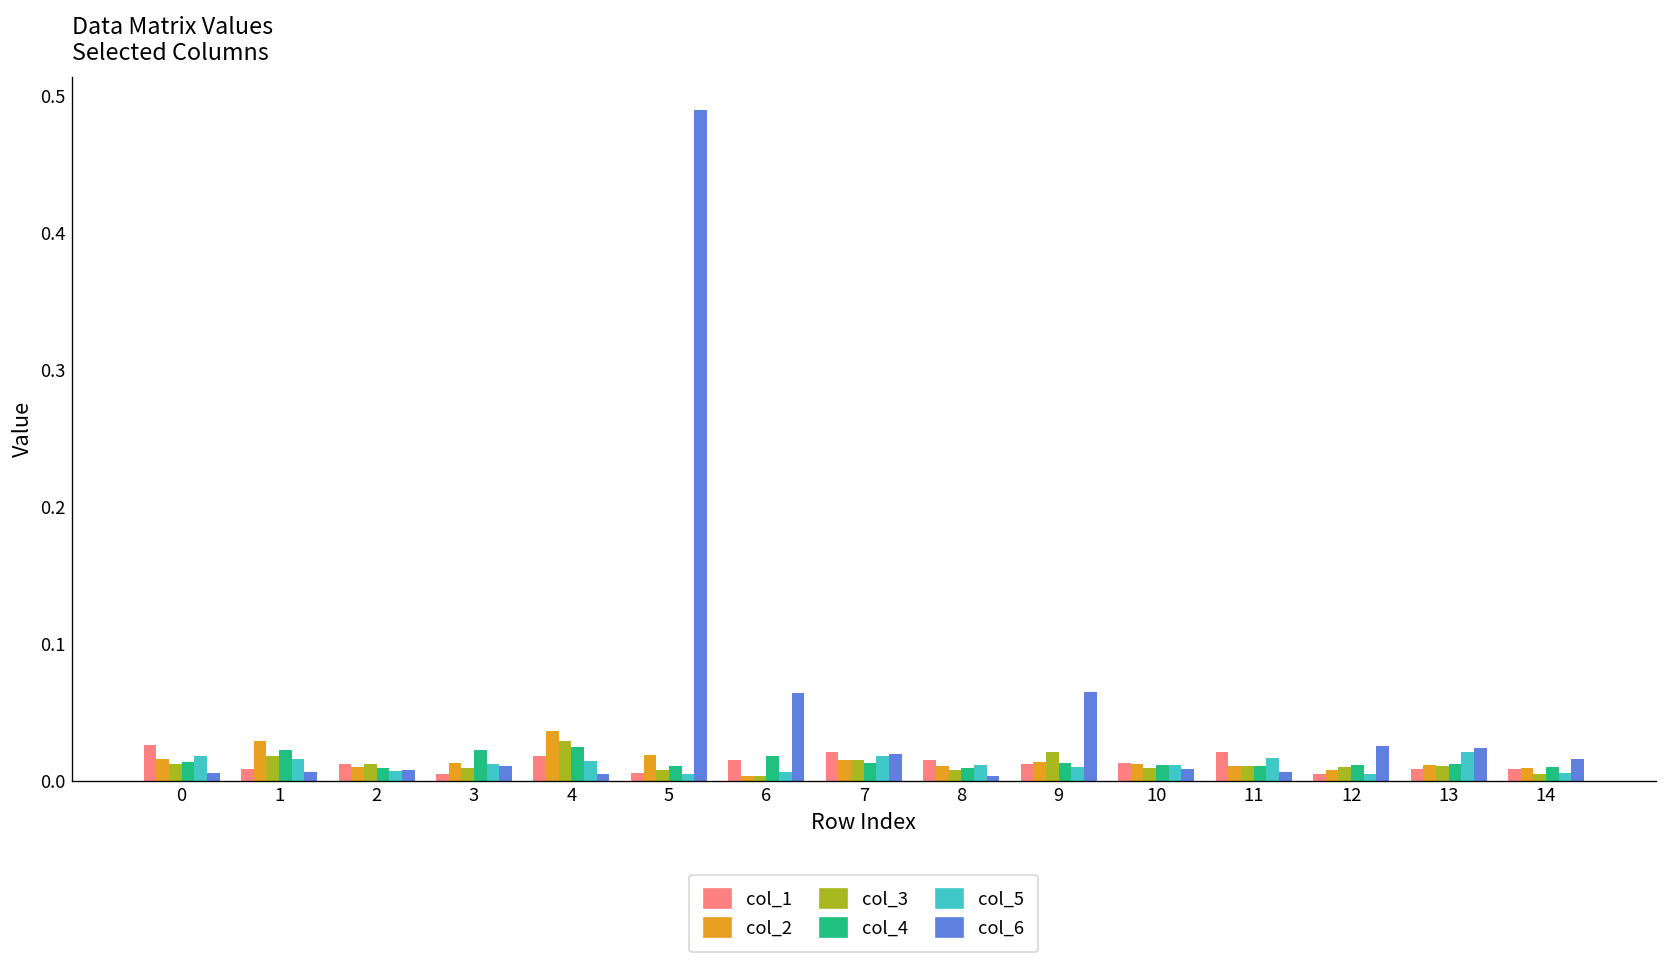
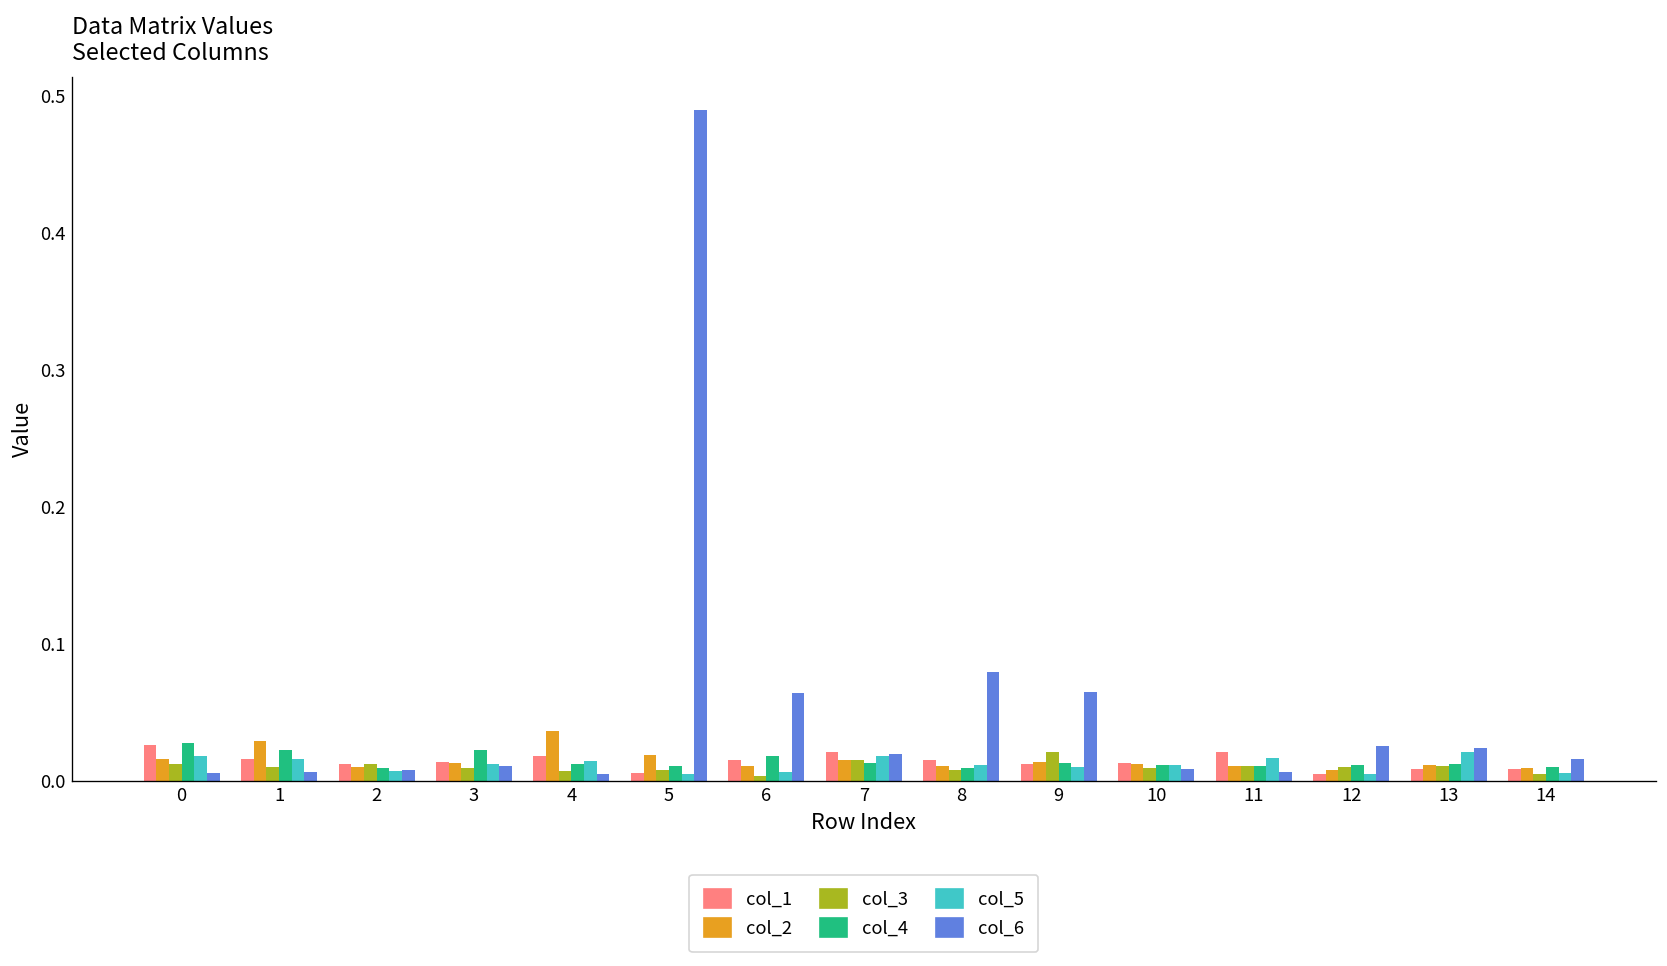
col_4, 0: 0.014 -> 0.028
col_1, 1: 0.009 -> 0.016
col_3, 1: 0.019 -> 0.010
col_1, 3: 0.005 -> 0.014
col_3, 4: 0.029 -> 0.008
col_4, 4: 0.025 -> 0.012
col_2, 6: 0.004 -> 0.011
col_6, 8: 0.004 -> 0.080
